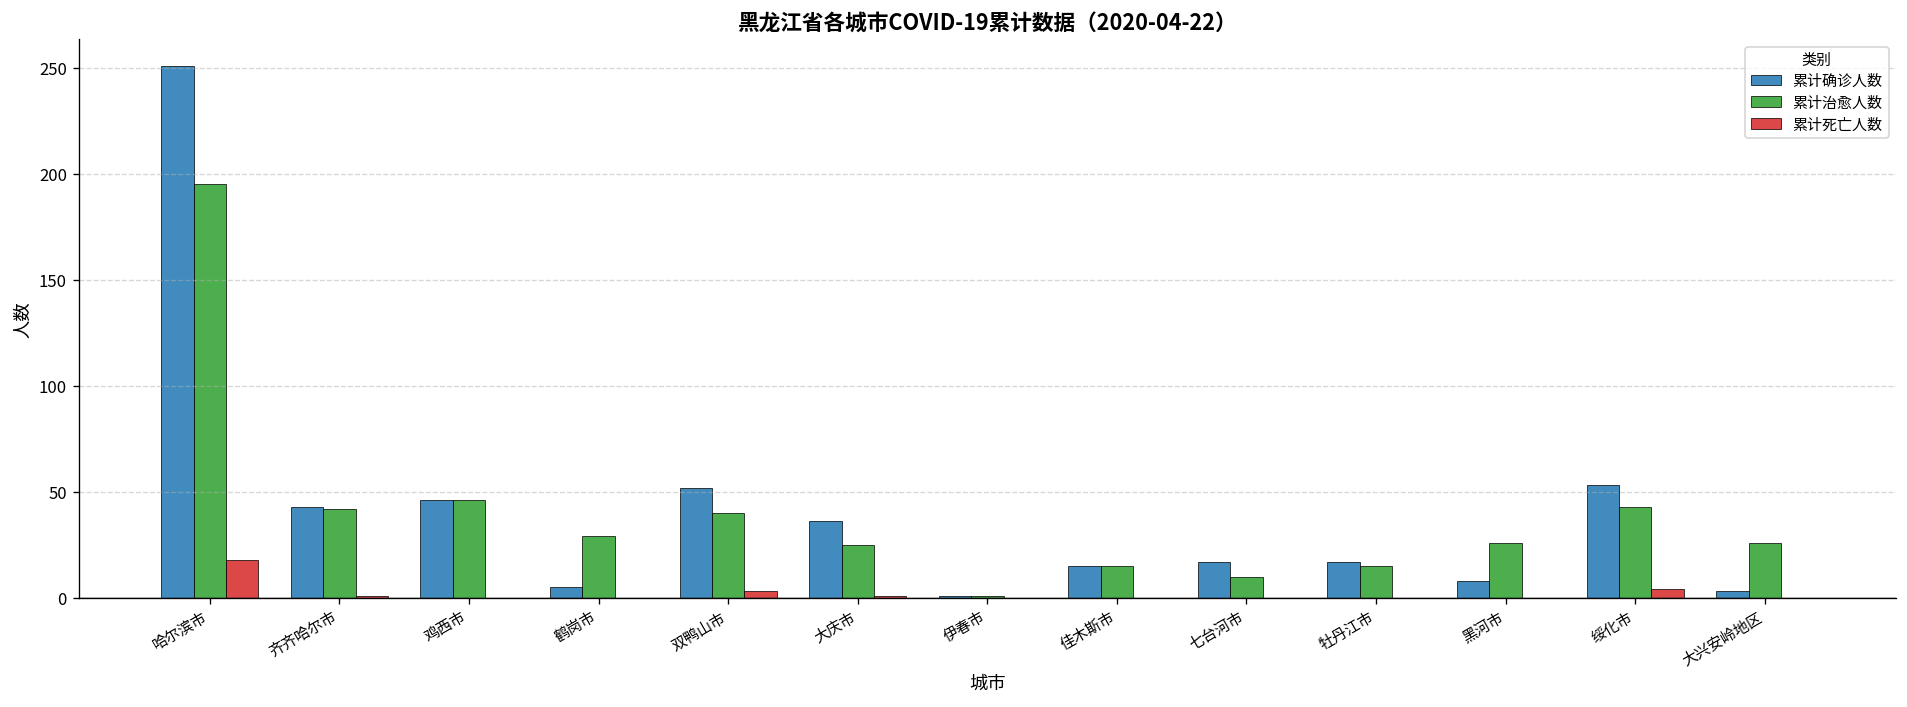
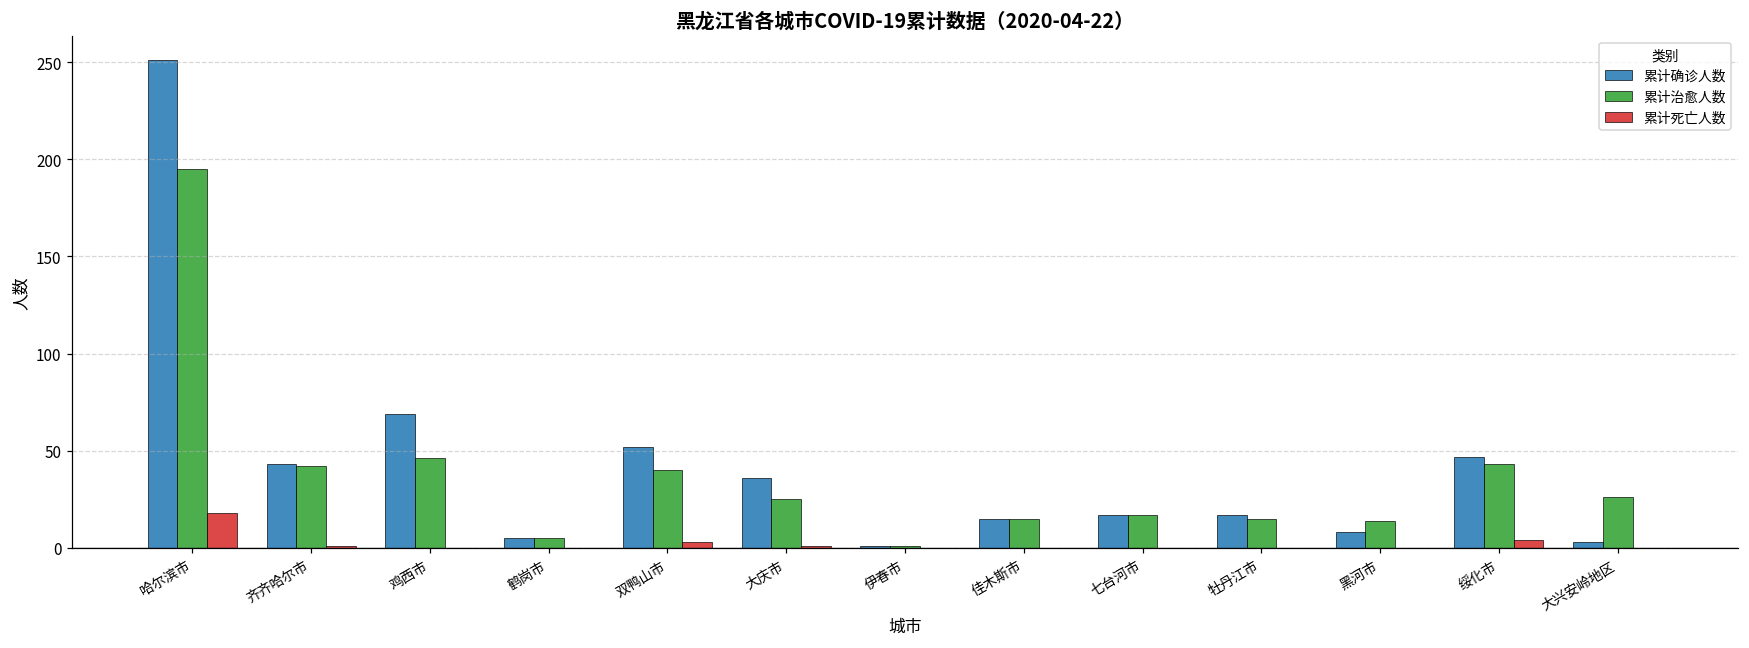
累计确诊人数, 鸡西市: 46 -> 69
累计治愈人数, 鹤岗市: 29 -> 5
累计治愈人数, 七台河市: 10 -> 17
累计治愈人数, 黑河市: 26 -> 14
累计确诊人数, 绥化市: 53 -> 47
